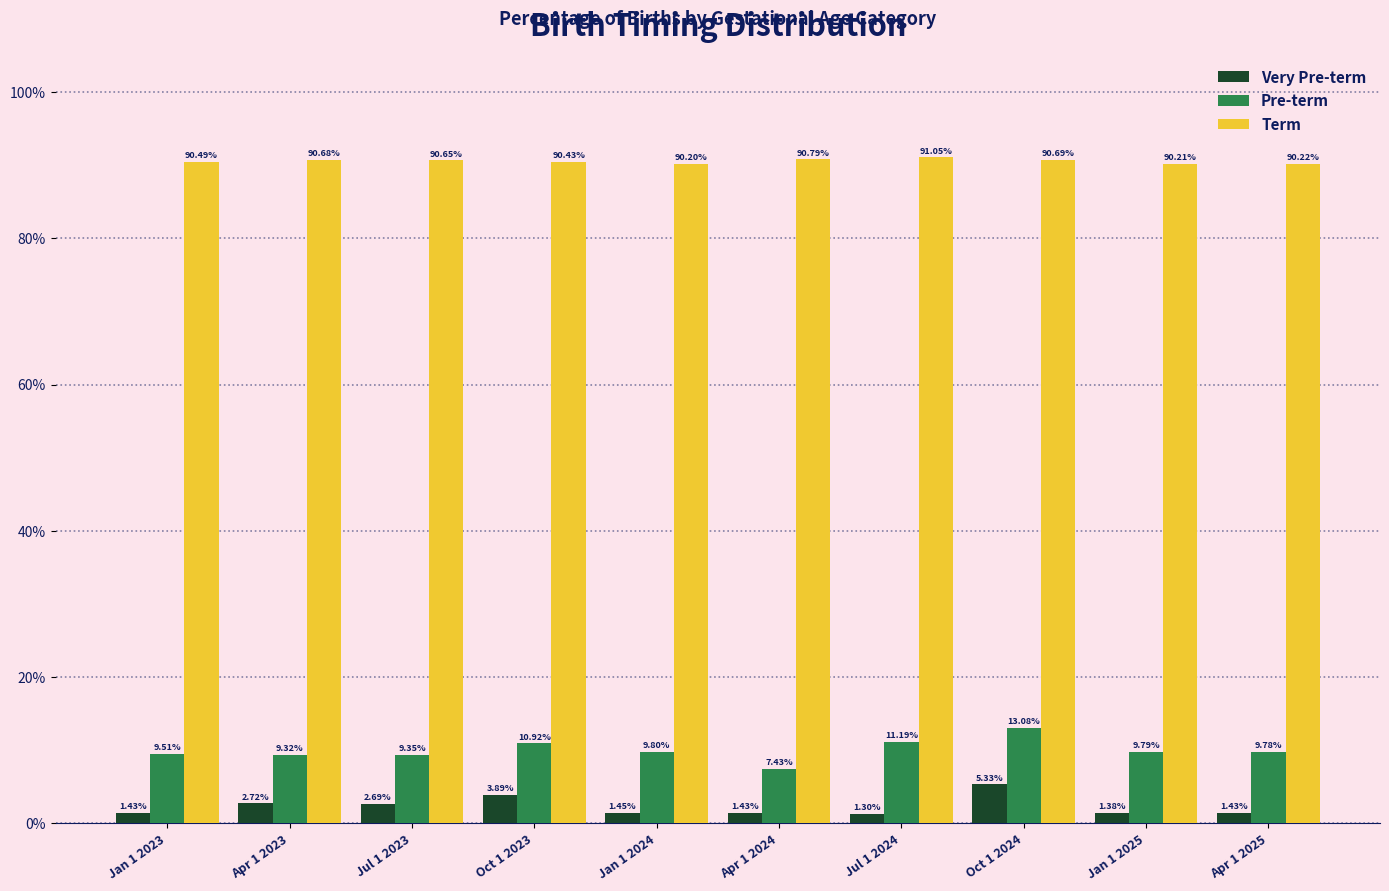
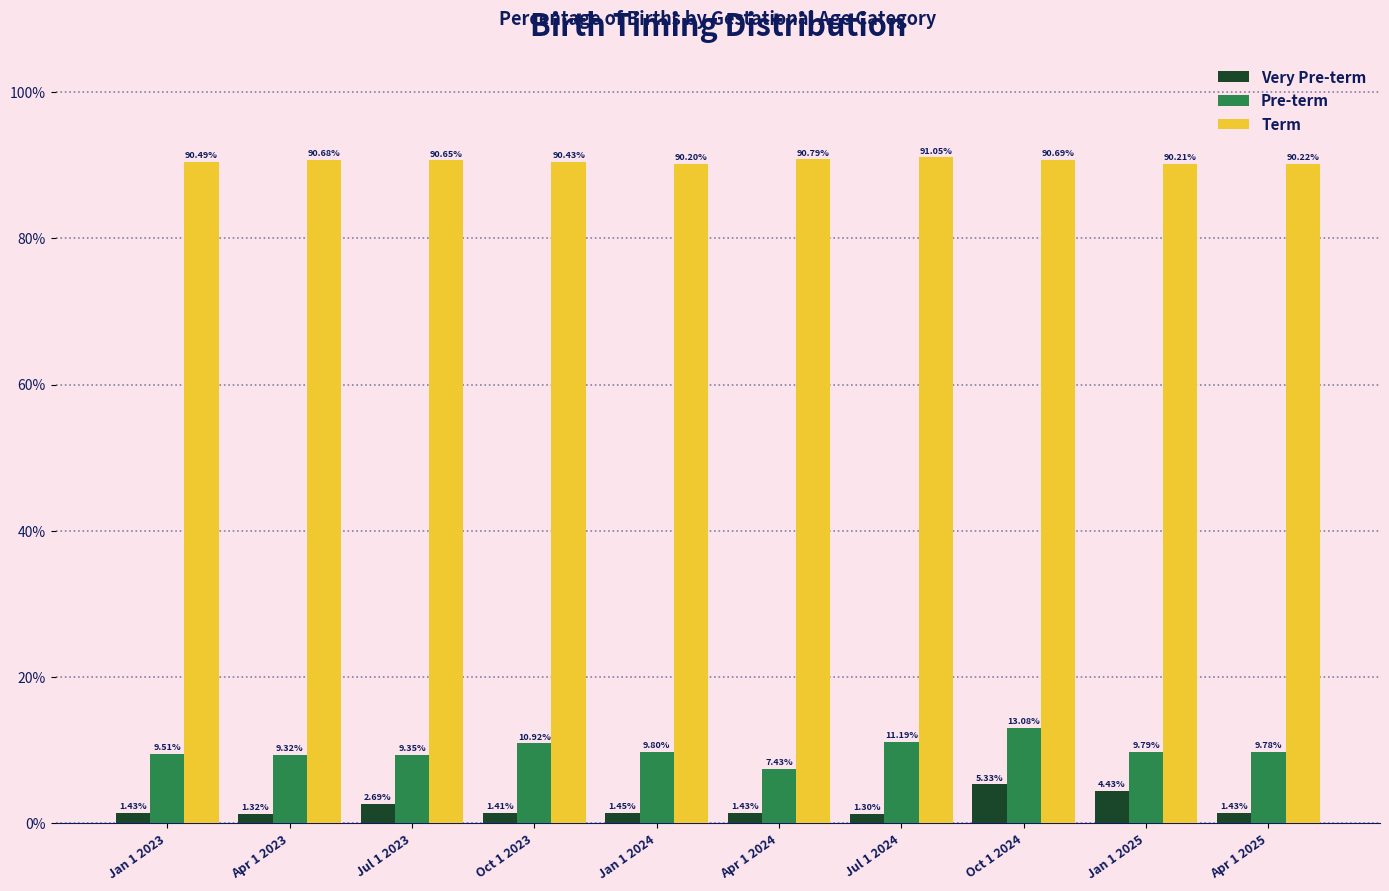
Very Pre-term, Apr 1 2023: 2.72% -> 1.32%
Very Pre-term, Oct 1 2023: 3.89% -> 1.41%
Very Pre-term, Jan 1 2025: 1.38% -> 4.43%
